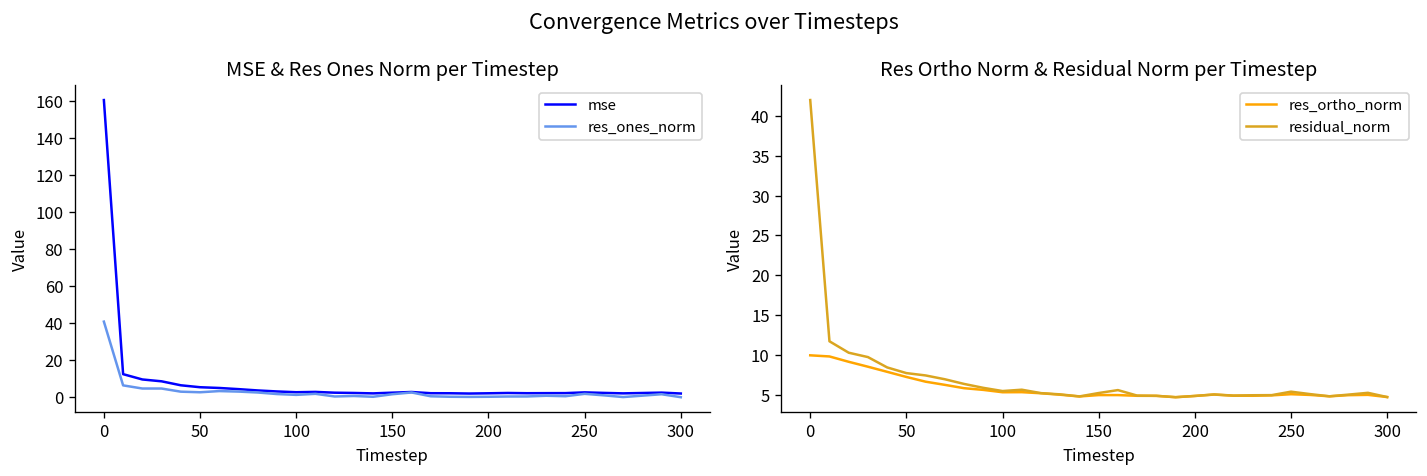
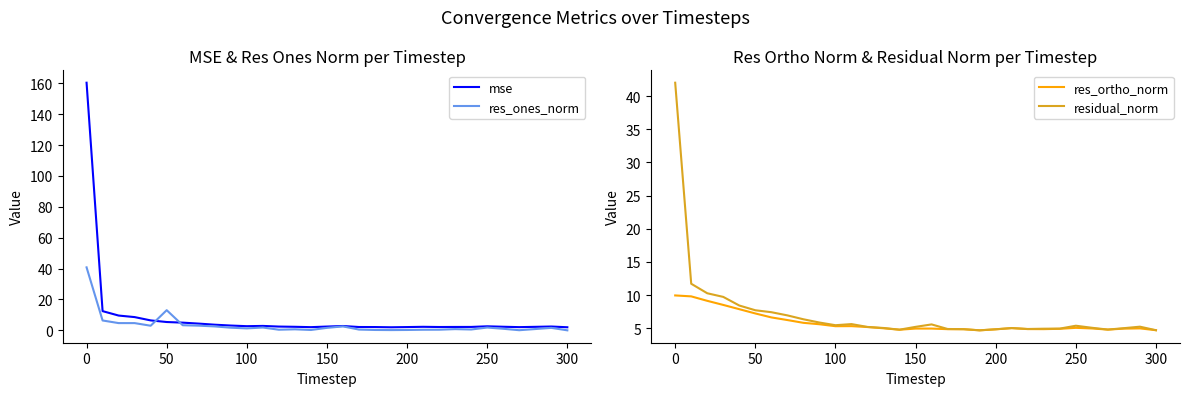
MSE & Res Ones Norm per Timestep, res_ones_norm, 50: 3 -> 13
